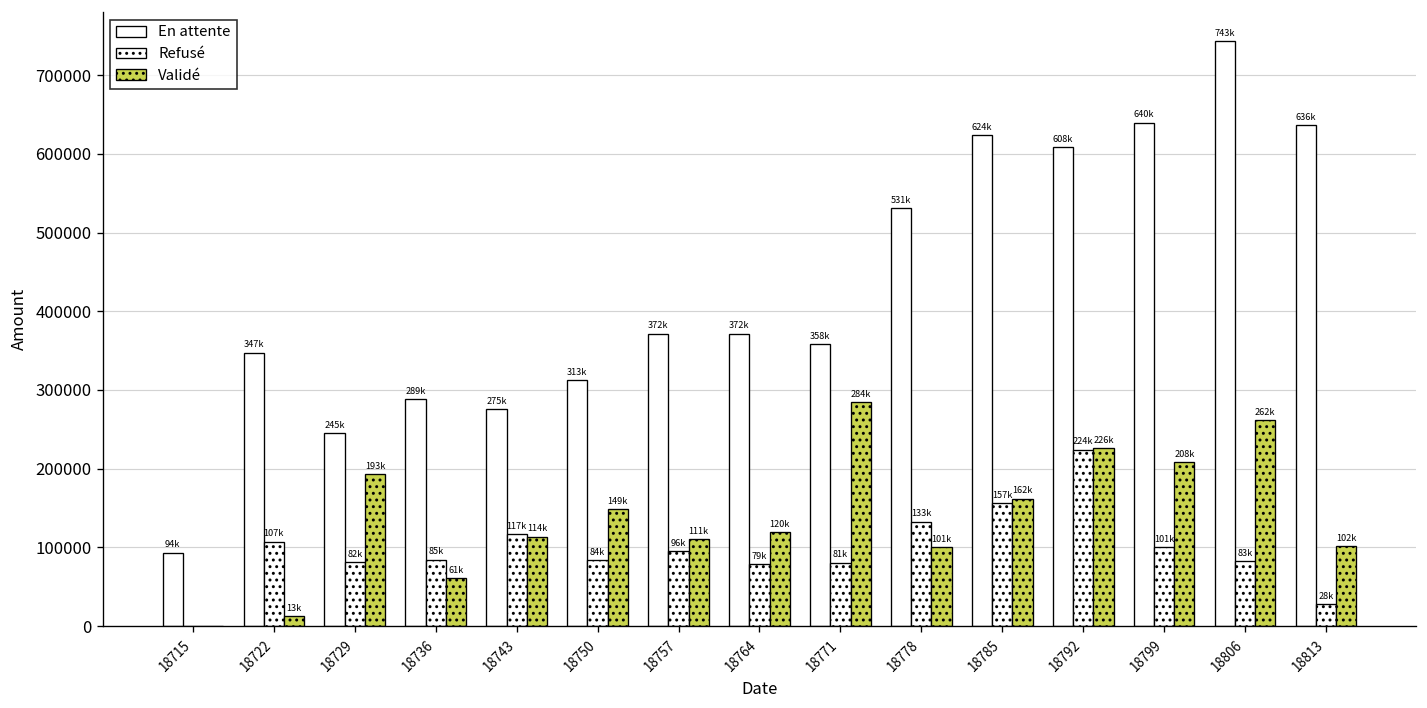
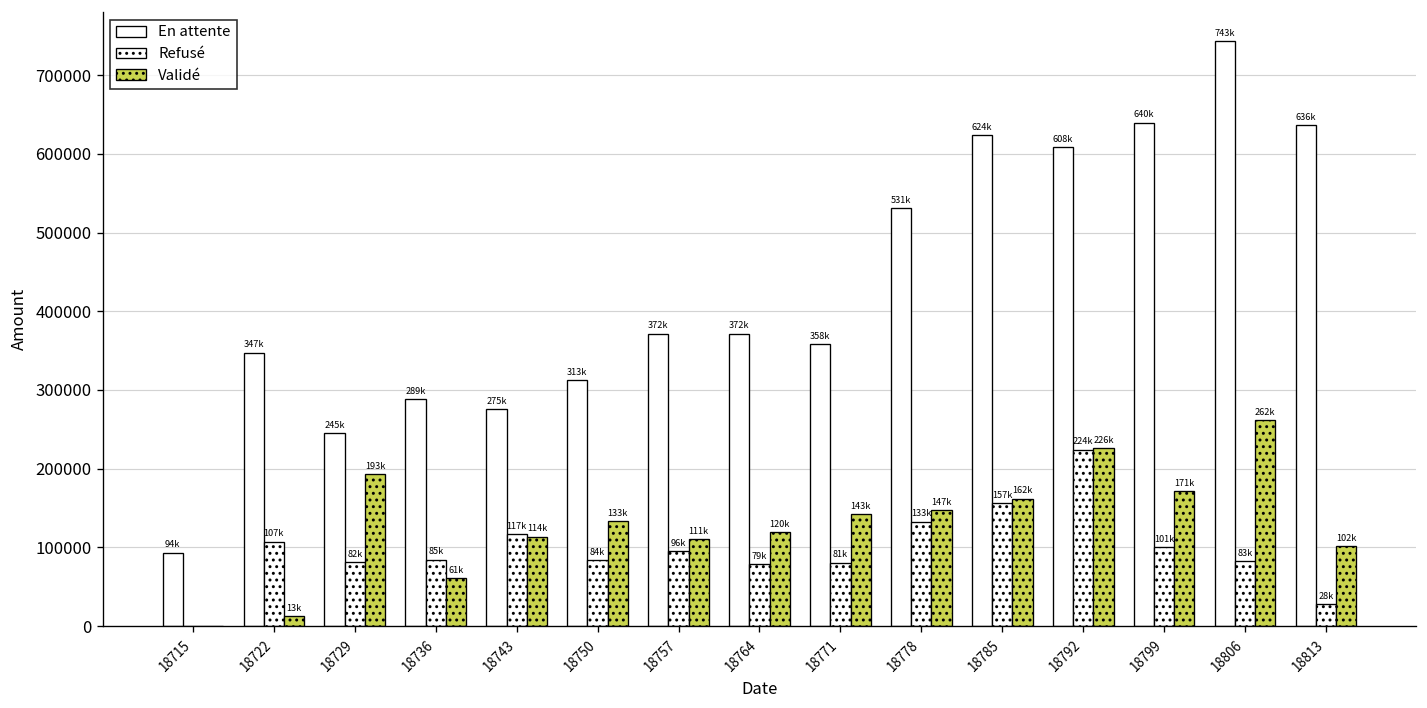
Validé, 18750: 149k -> 133k
Validé, 18771: 284k -> 143k
Validé, 18778: 101k -> 147k
Validé, 18799: 208k -> 171k
